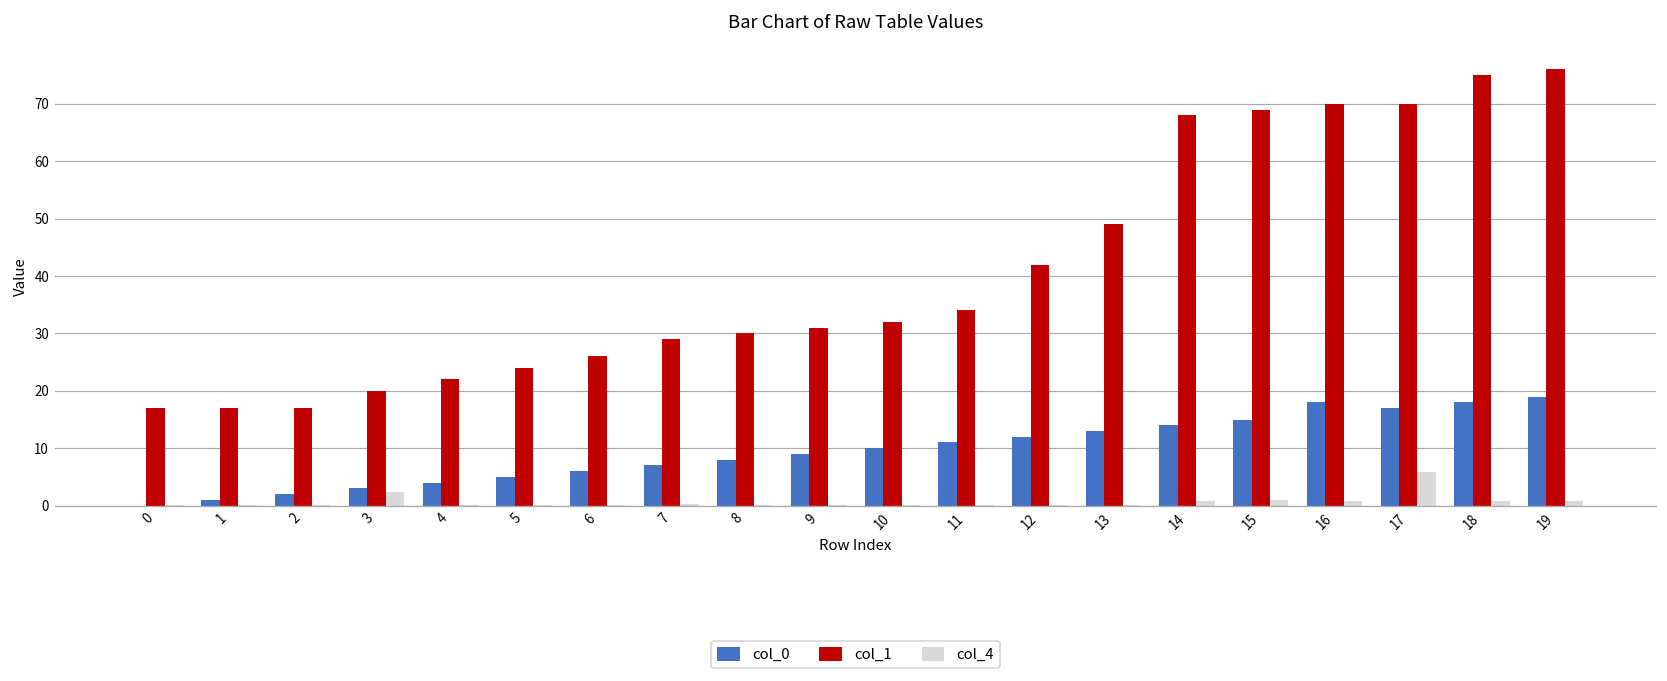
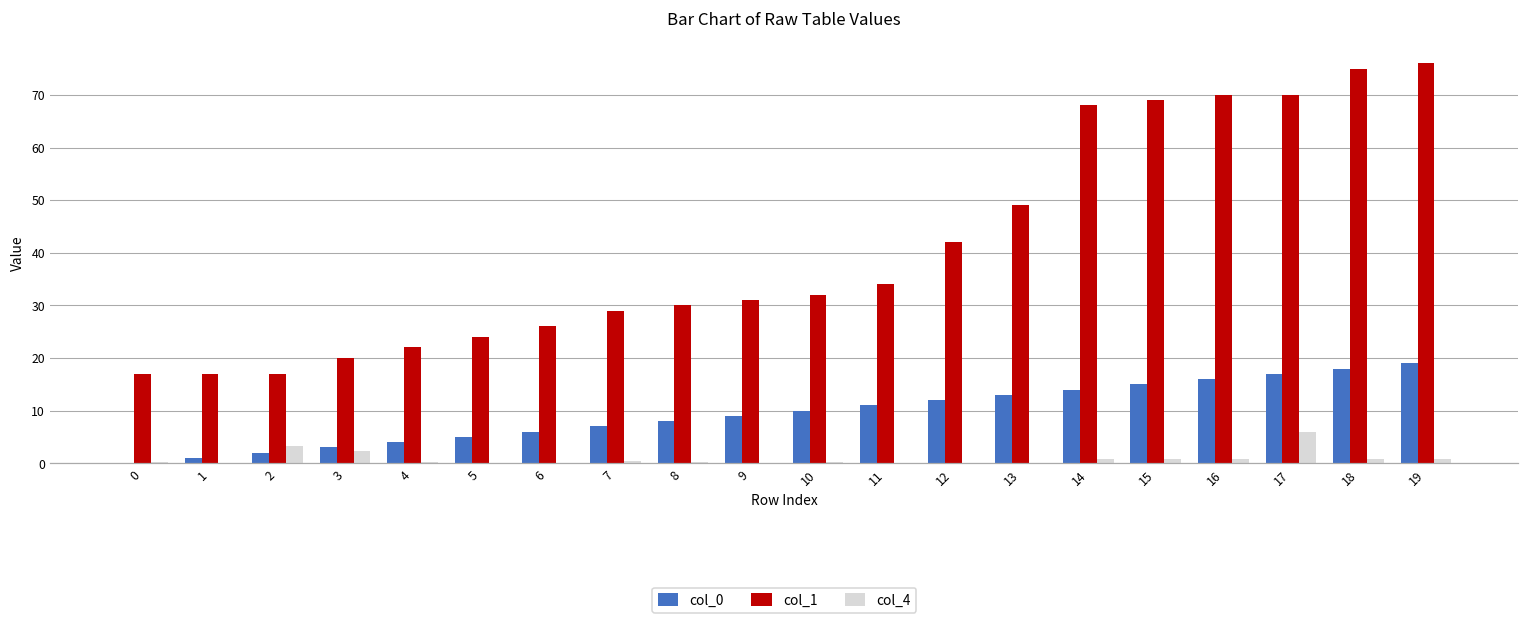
col_4, 2: 0 -> 3
col_0, 16: 18 -> 16
